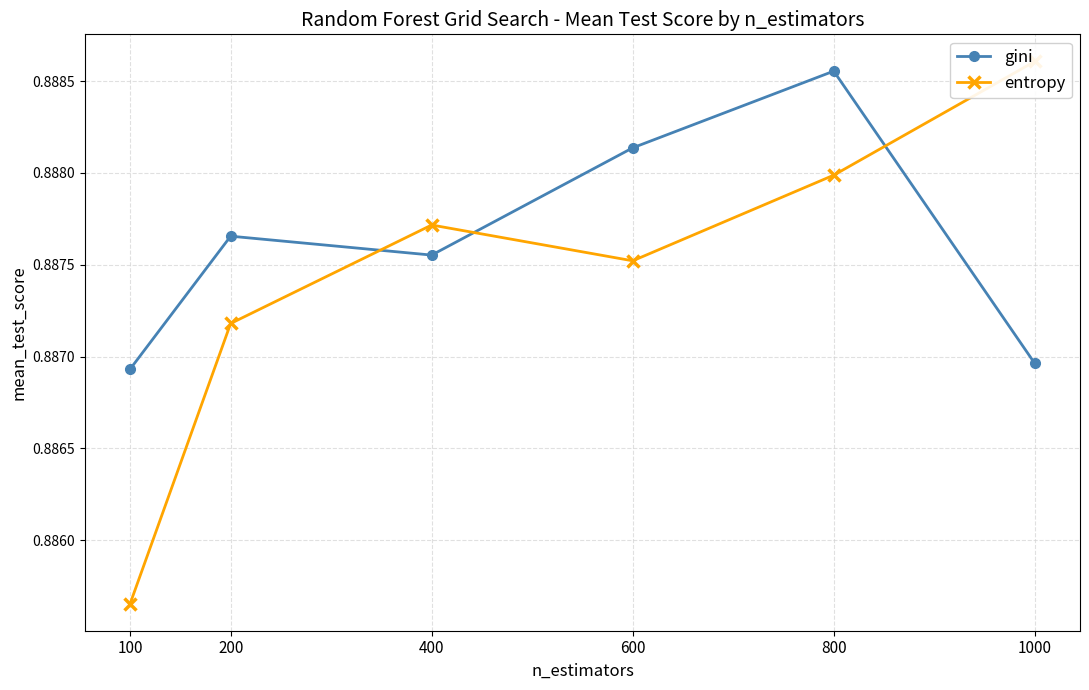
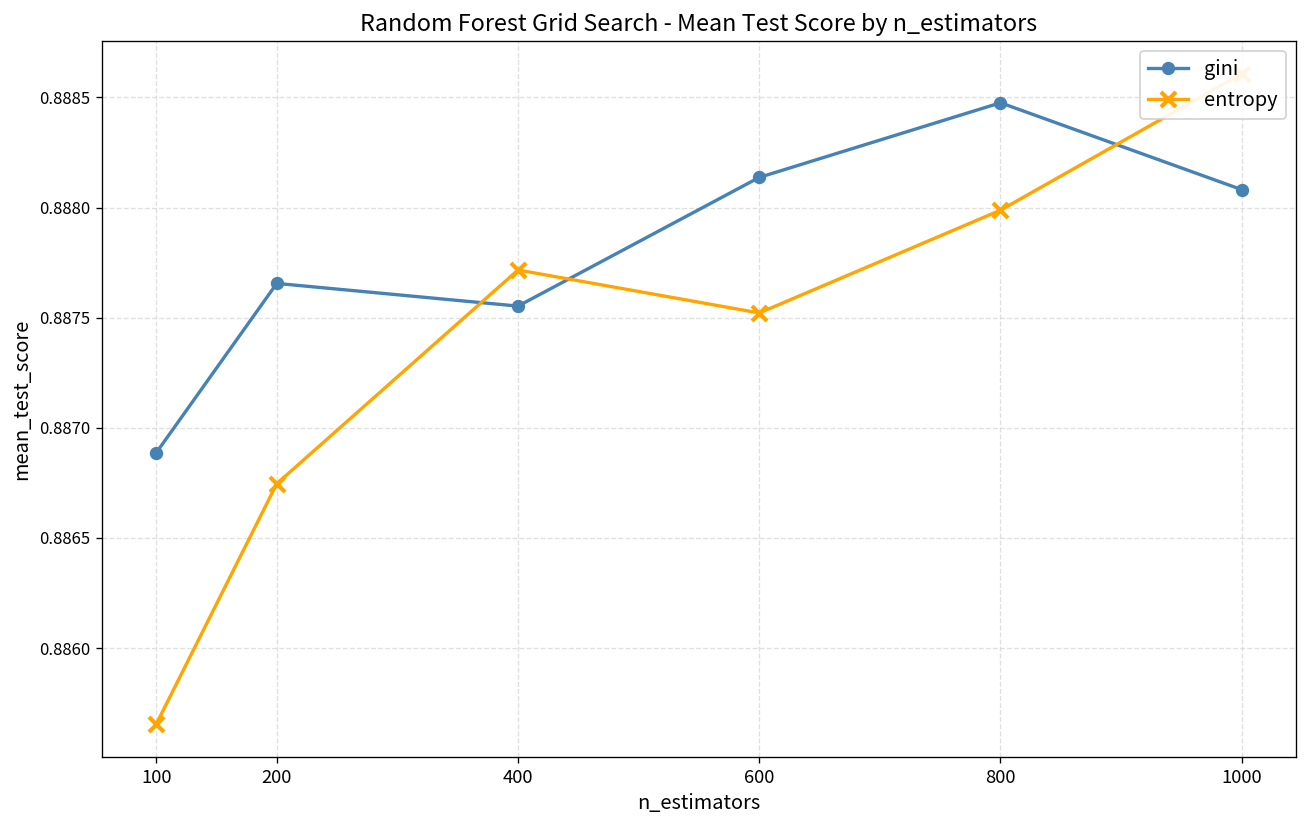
gini, 100: 0.88693 -> 0.88689
entropy, 200: 0.88718 -> 0.88675
gini, 800: 0.88855 -> 0.88848
gini, 1000: 0.88696 -> 0.88808
